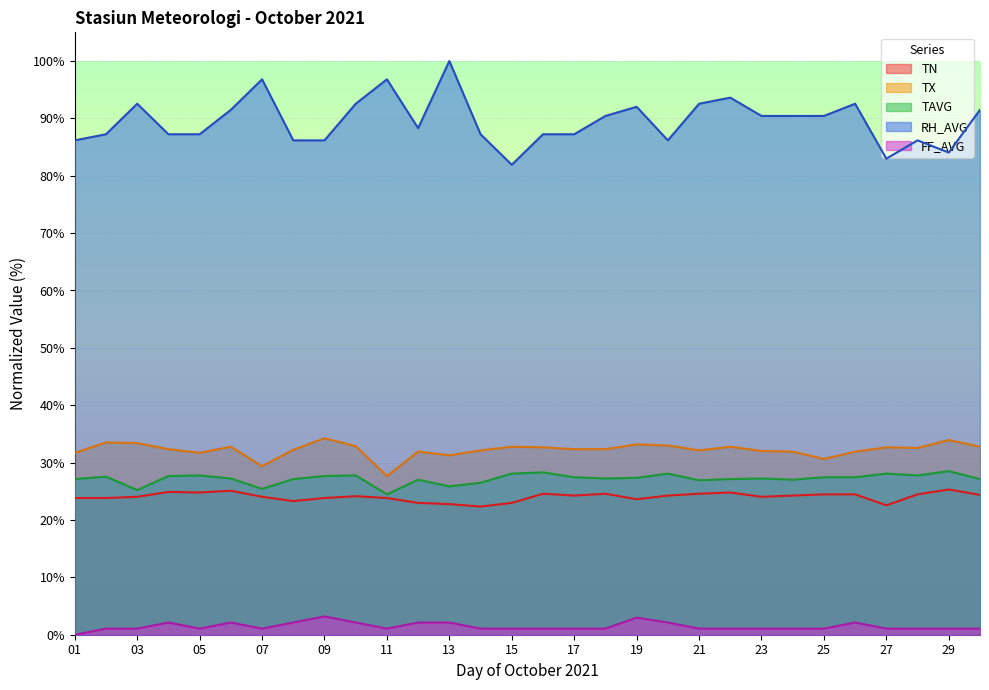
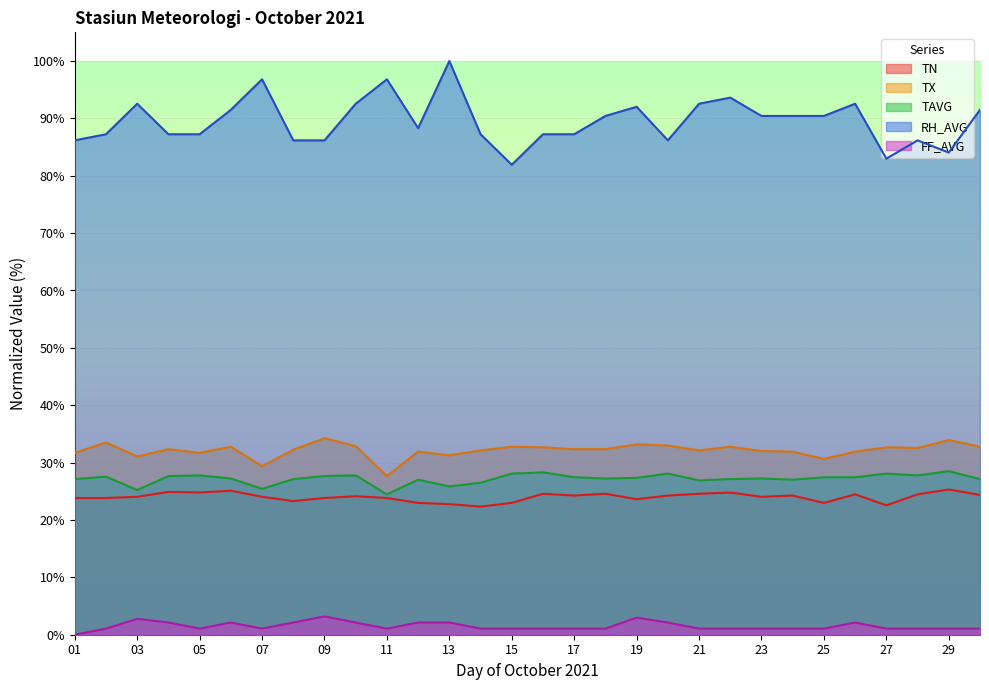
TX, 03: 33% -> 31%
FF_AVG, 03: 1% -> 3%
TN, 25: 24% -> 23%
